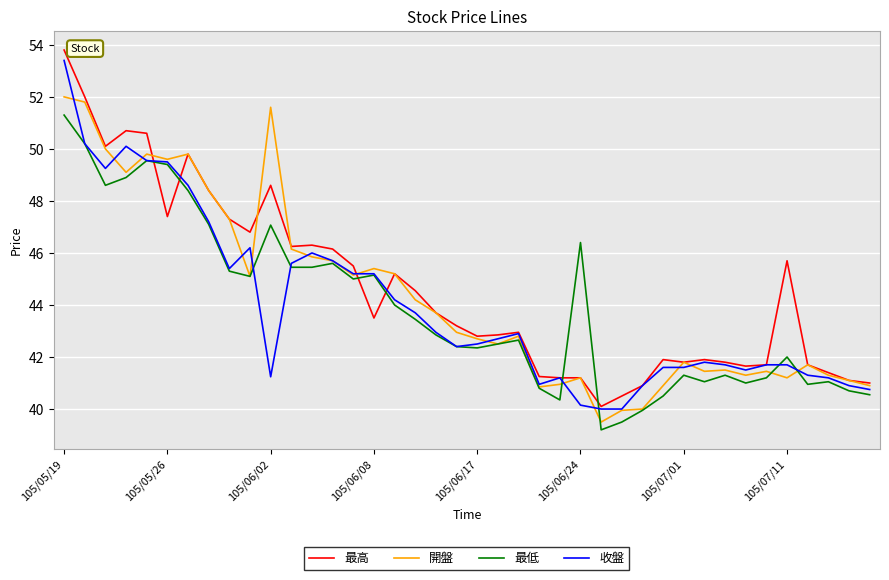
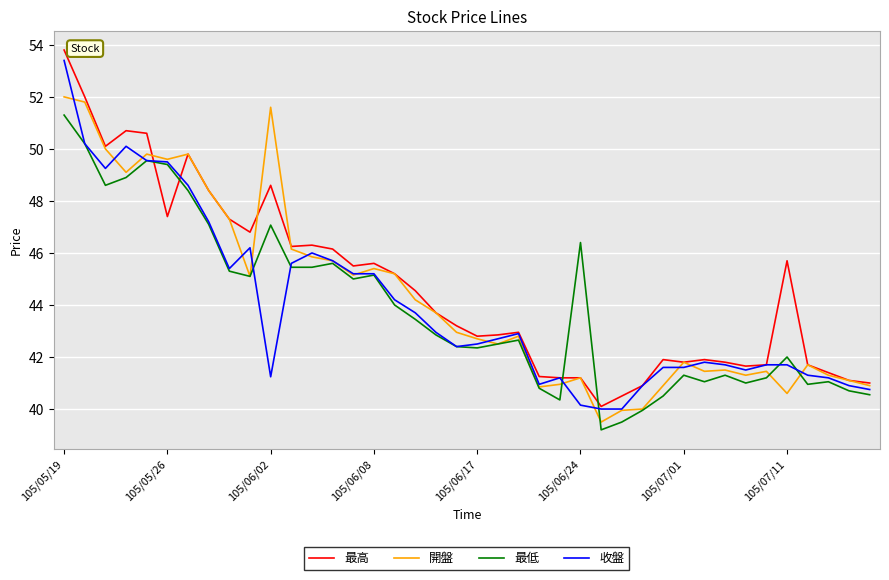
最高, 105/06/08: 43.5 -> 45.6
開盤, 105/07/11: 41.2 -> 40.6
